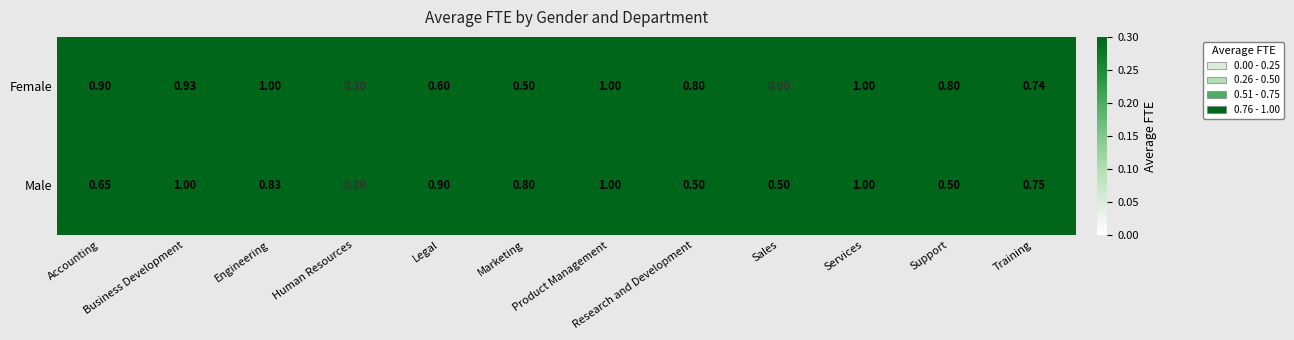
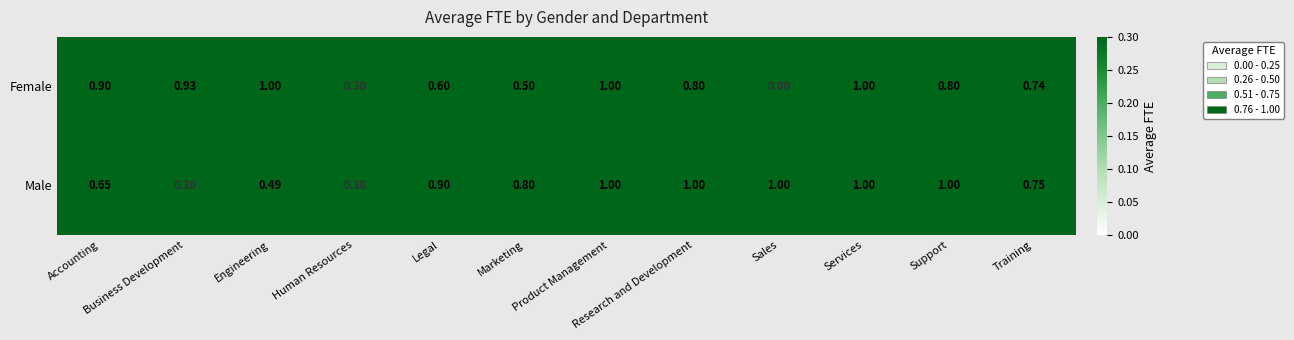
Male, Business Development: 1.00 -> 0.30
Male, Engineering: 0.83 -> 0.49
Male, Research and Development: 0.50 -> 1.00
Male, Sales: 0.50 -> 1.00
Male, Support: 0.50 -> 1.00
